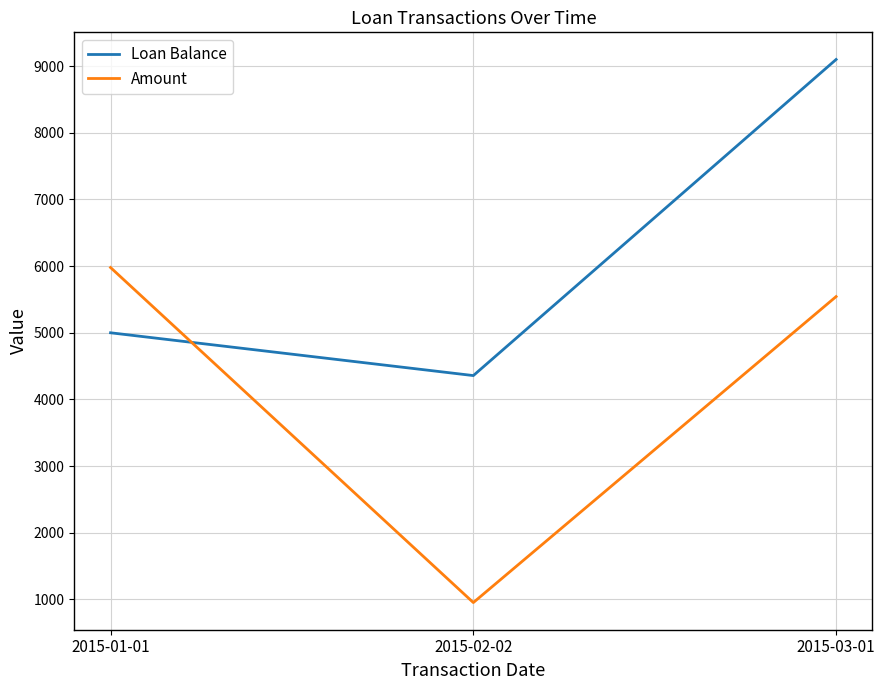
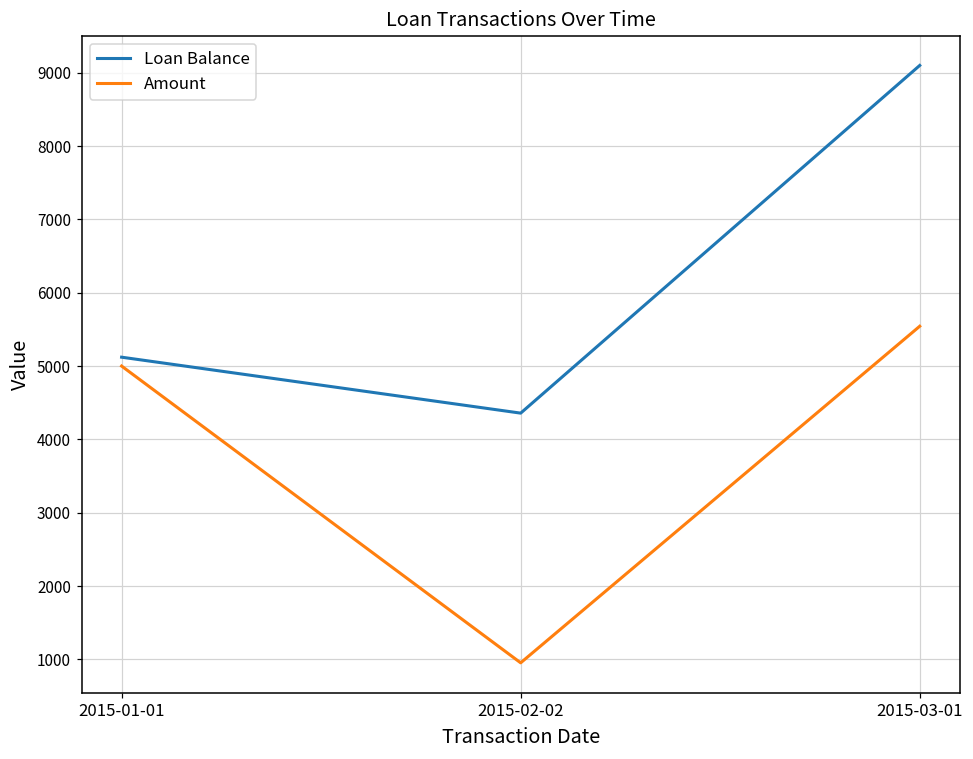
Loan Balance, 2015-01-01: 5000 -> 5100
Amount, 2015-01-01: 6000 -> 5000
